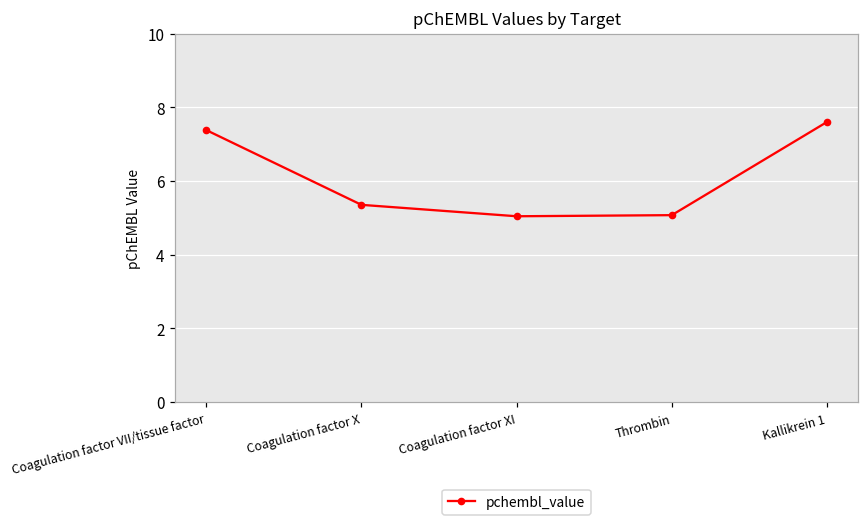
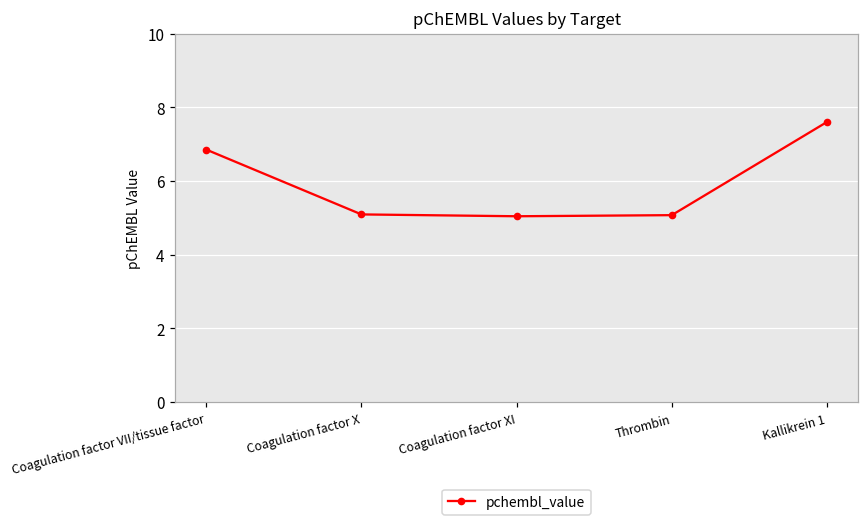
Coagulation factor VII/tissue factor: 7.4 -> 6.9
Coagulation factor X: 5.4 -> 5.1
